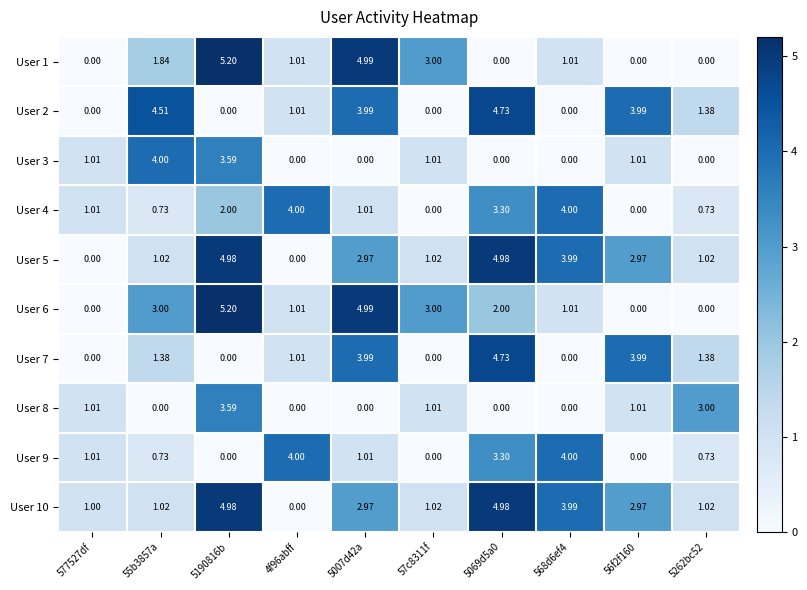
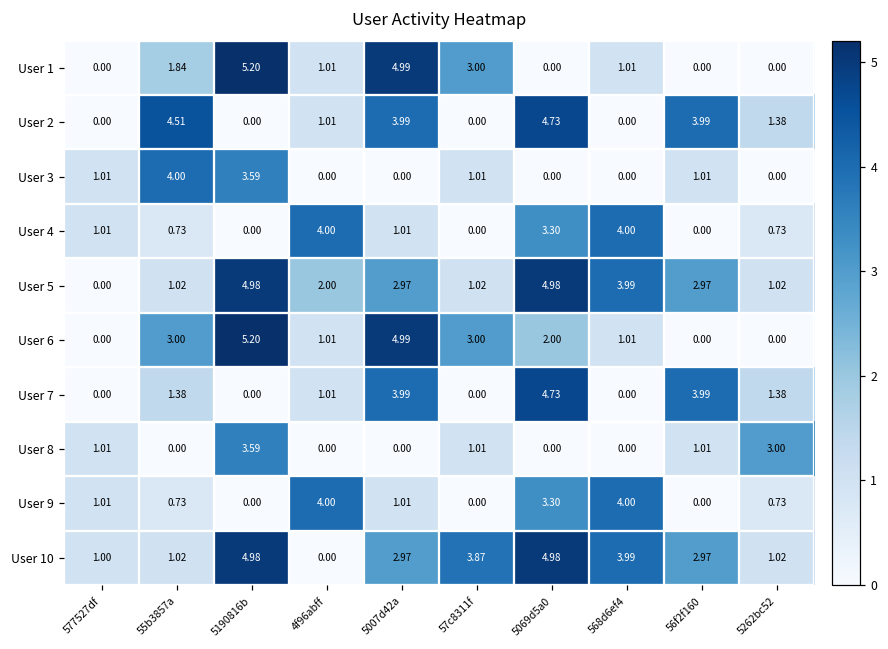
User 4, 5190816b: 2.00 -> 0.00
User 5, 4f96abff: 0.00 -> 2.00
User 10, 57c8311f: 1.02 -> 3.87
